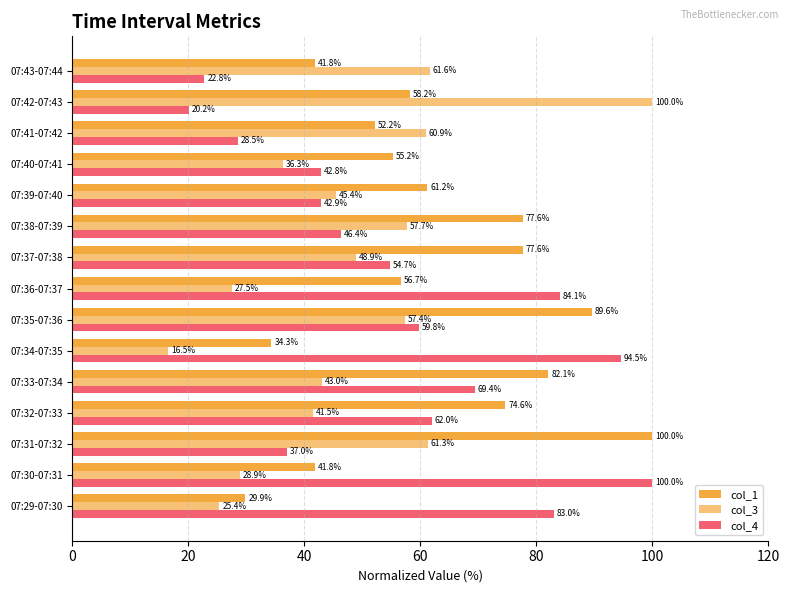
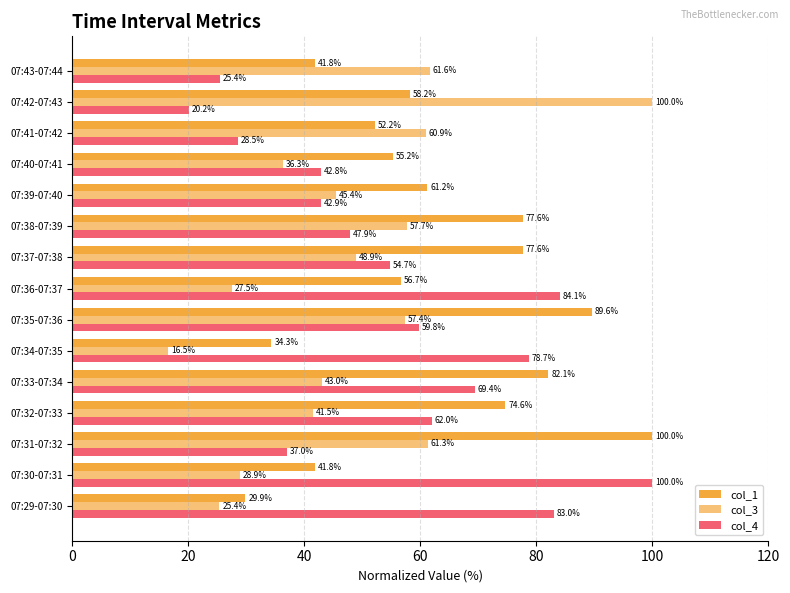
col_4, 07:43-07:44: 22.8% -> 25.4%
col_4, 07:38-07:39: 46.4% -> 47.9%
col_4, 07:34-07:35: 94.5% -> 78.7%
